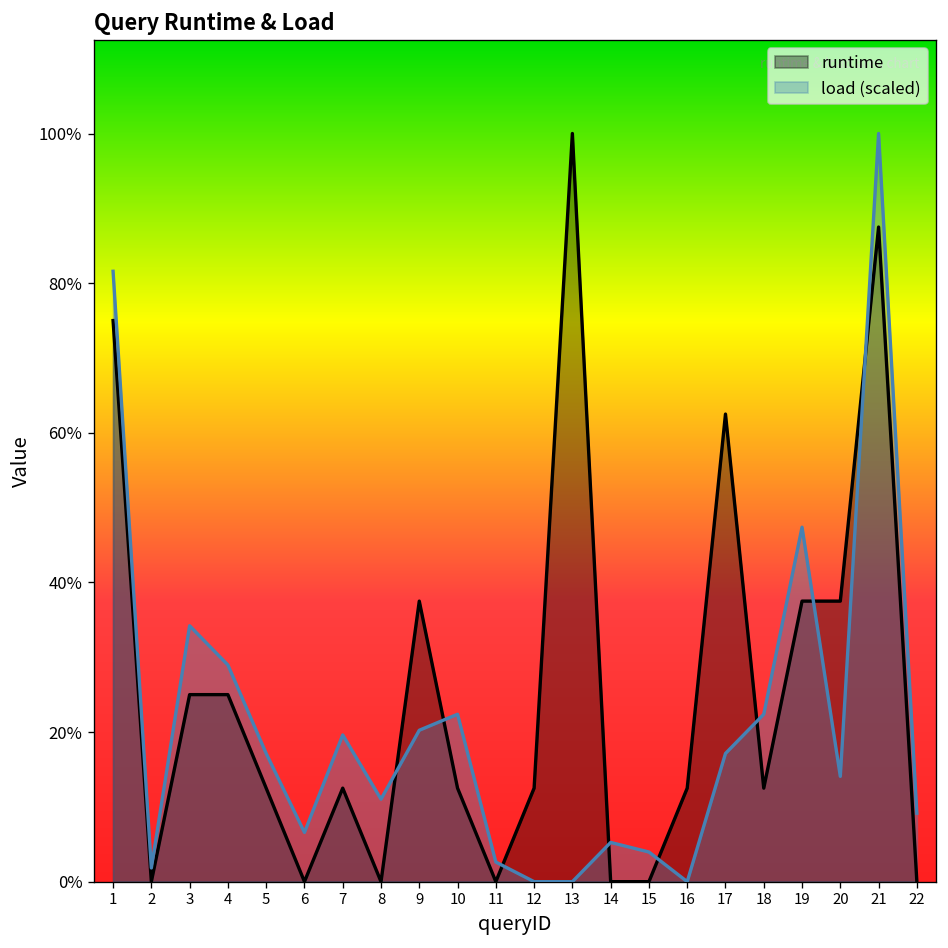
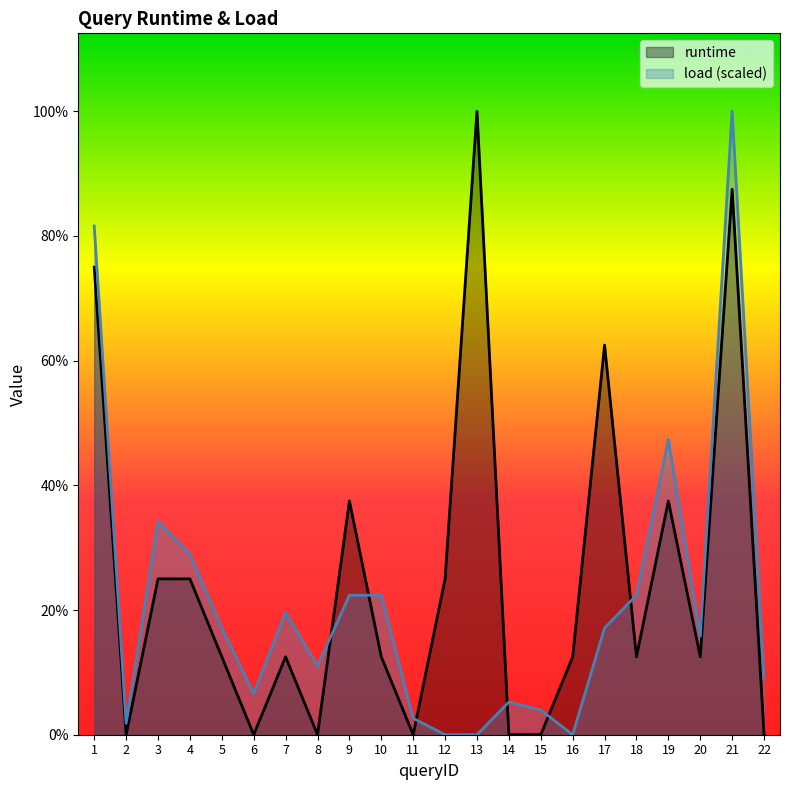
load (scaled), 9: 20% -> 22%
runtime, 12: 13% -> 25%
runtime, 20: 38% -> 13%
load (scaled), 20: 14% -> 16%
